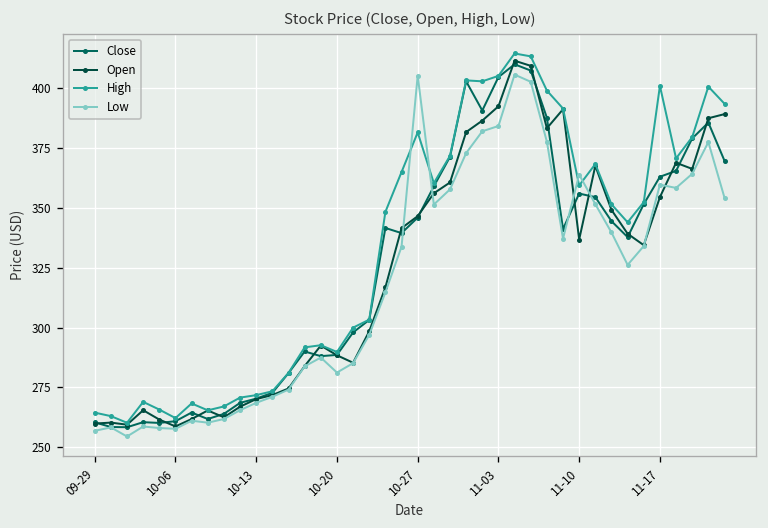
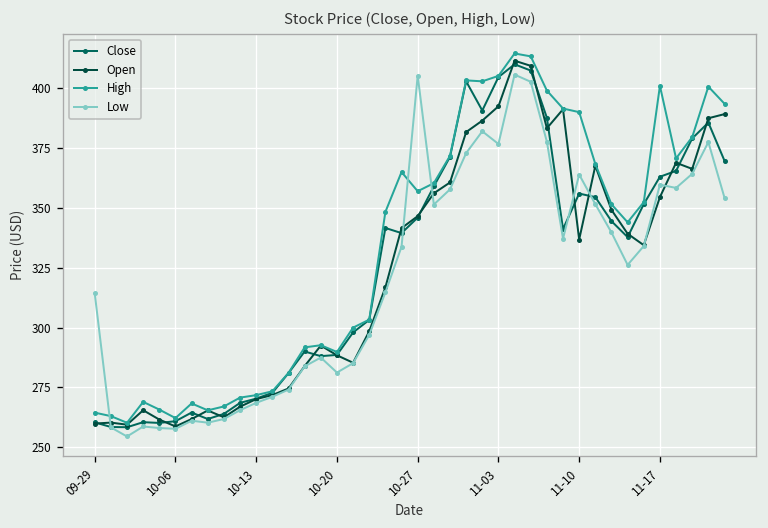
Low, 09-29: 257 -> 314
High, 10-27: 382 -> 357
Low, 11-03: 384 -> 377
High, 11-10: 359 -> 390
